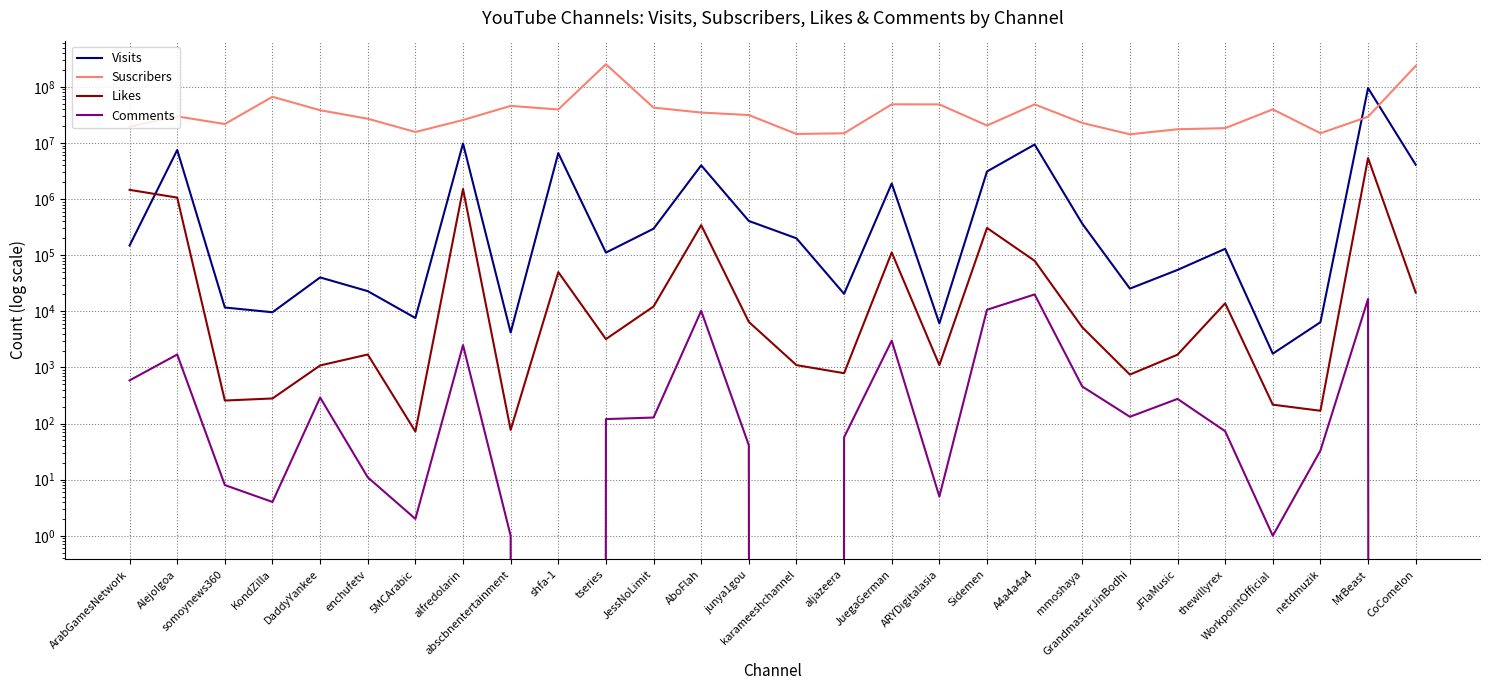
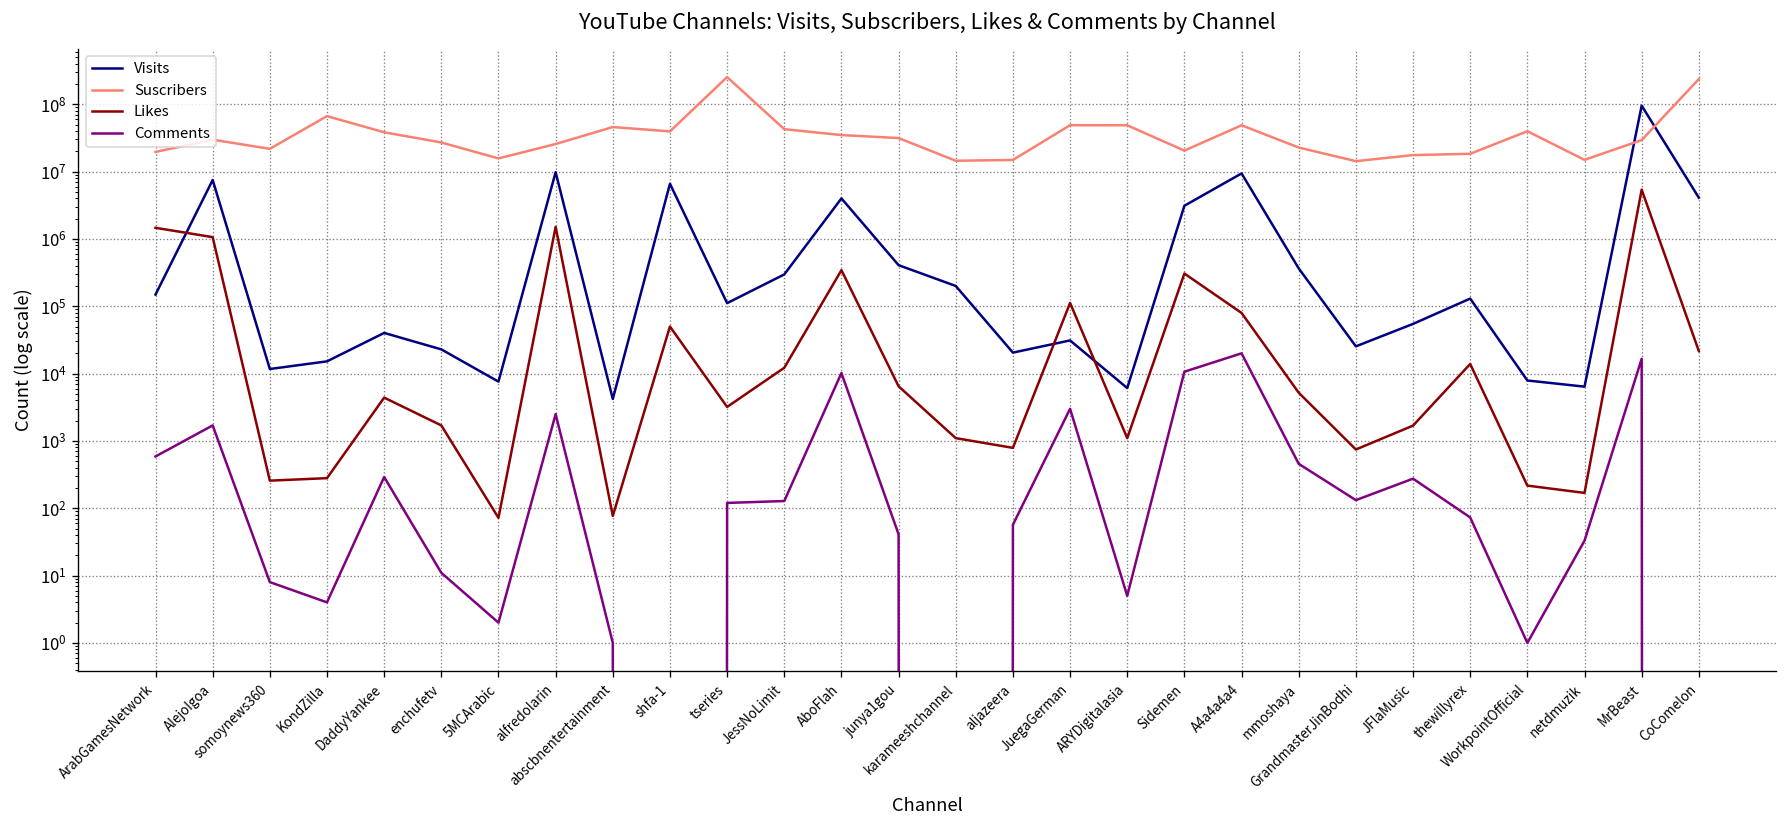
Visits, KondZilla: 10000 -> 15000
Likes, DaddyYankee: 1100 -> 4000
Visits, JuegaGerman: 1900000 -> 30000
Visits, WorkpointOfficial: 1800 -> 8000
